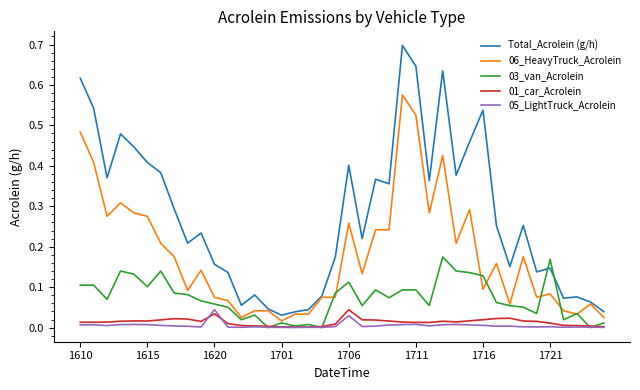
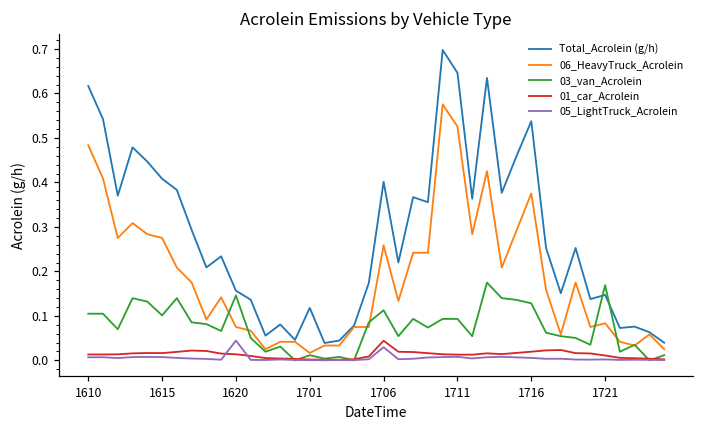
03_van_Acrolein, 1620: 0.06 -> 0.15
01_car_Acrolein, 1620: 0.03 -> 0.01
Total_Acrolein (g/h), 1701: 0.03 -> 0.12
06_HeavyTruck_Acrolein, 1716: 0.10 -> 0.38
